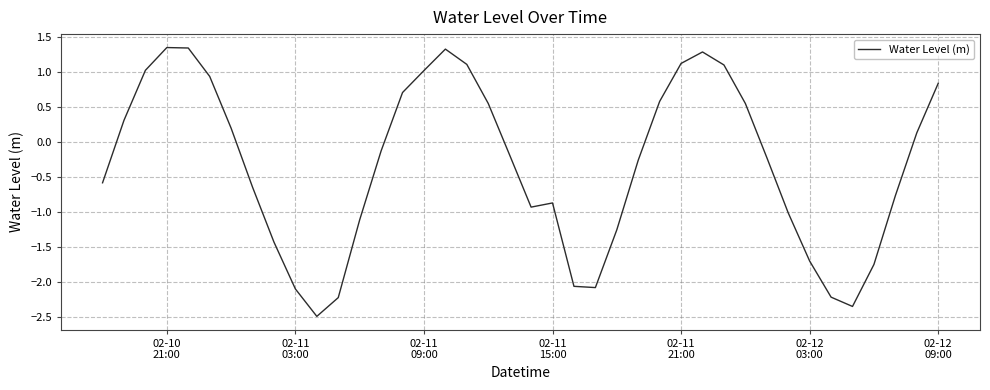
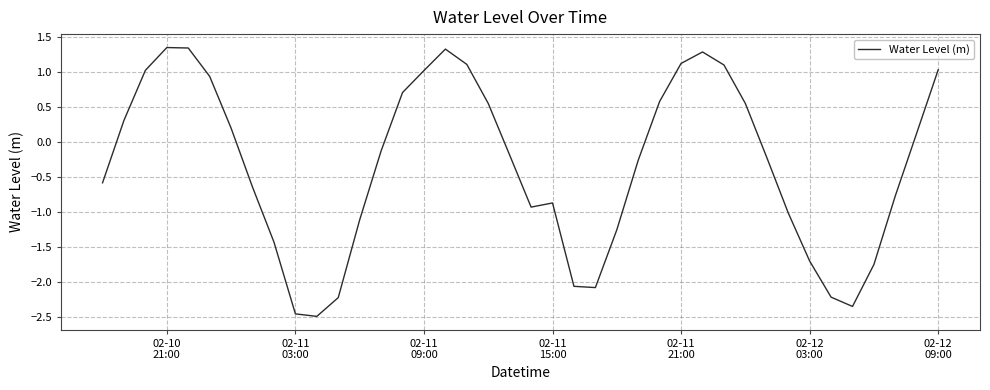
02-11 03:00: -2.1 -> -2.5
02-12 09:00: 0.8 -> 1.0
